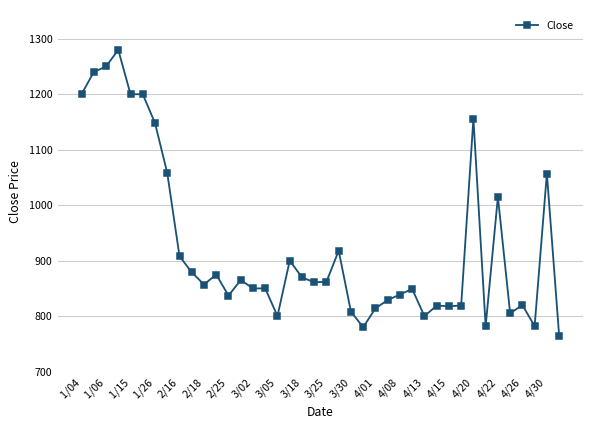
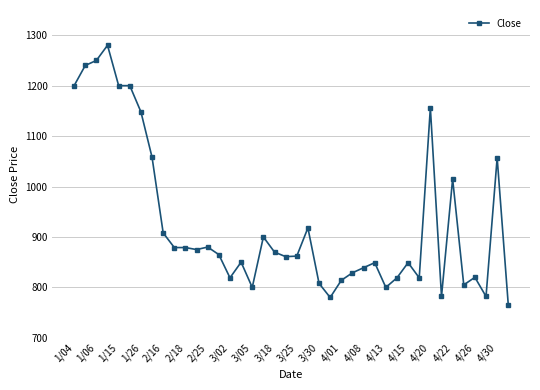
2/18: 860 -> 880
2/25: 840 -> 880
3/02: 850 -> 820
4/15: 820 -> 850
